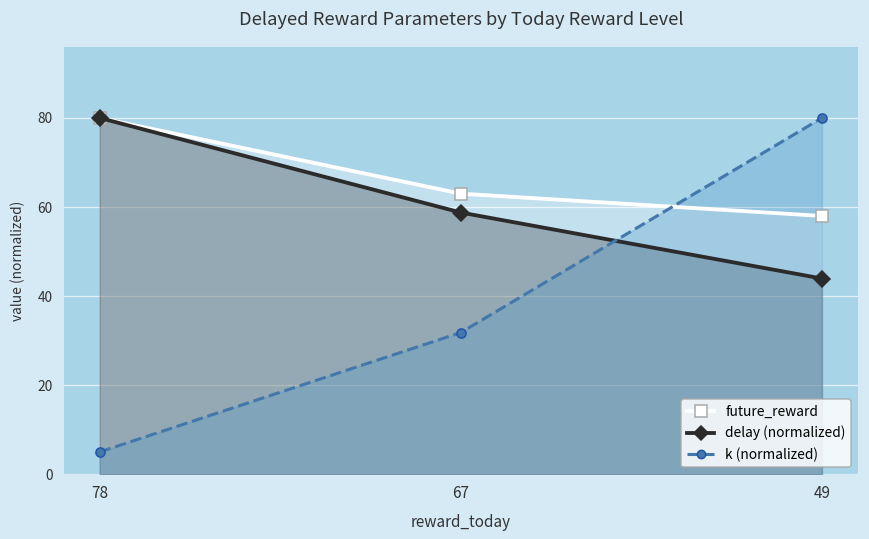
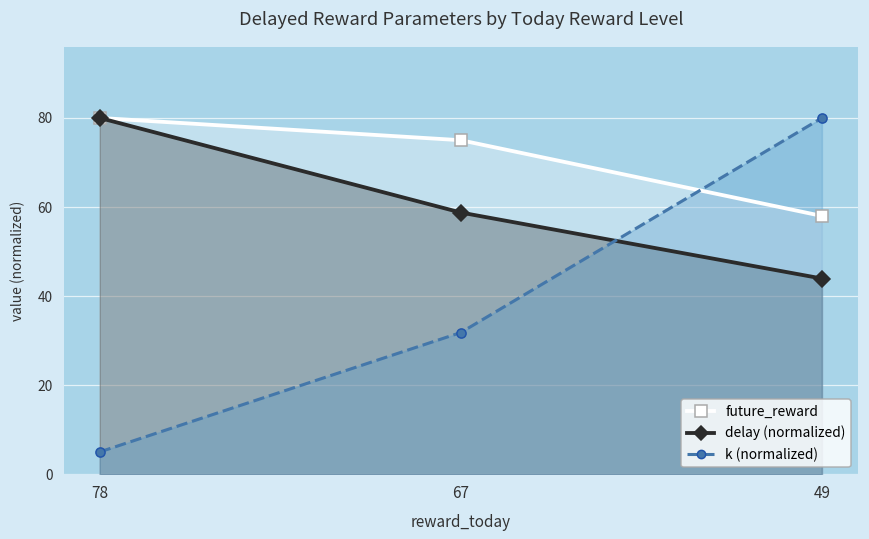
future_reward, 67: 63 -> 75
